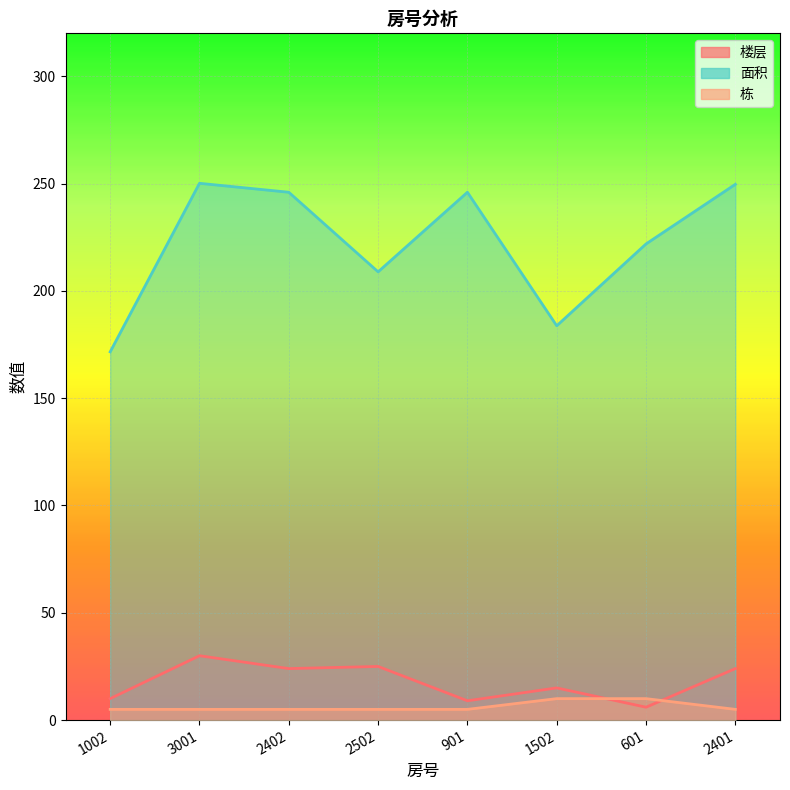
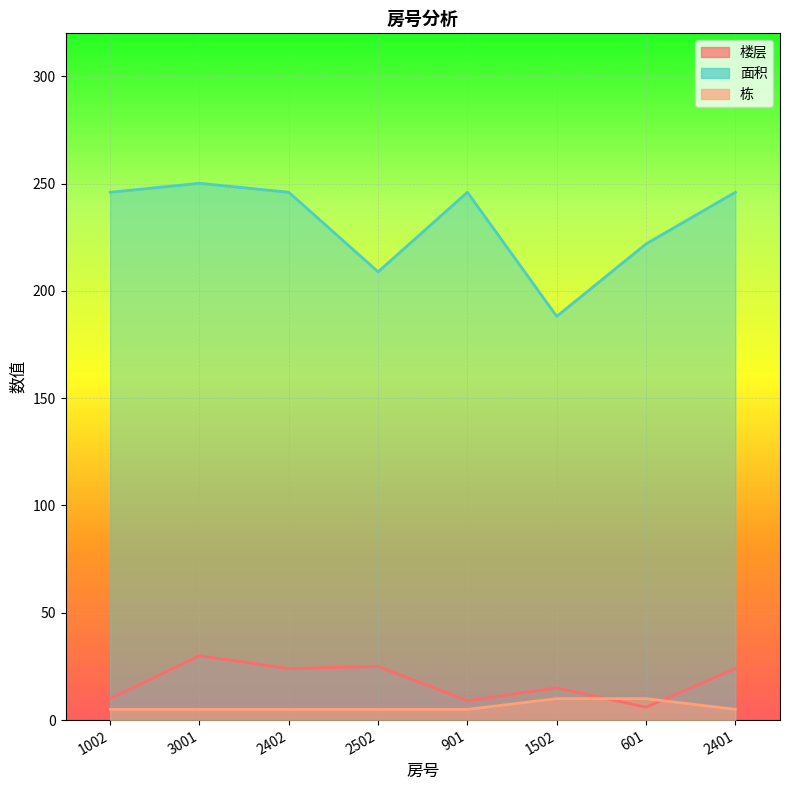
面积, 1002: 172 -> 246
面积, 1502: 184 -> 188
面积, 2401: 250 -> 246
